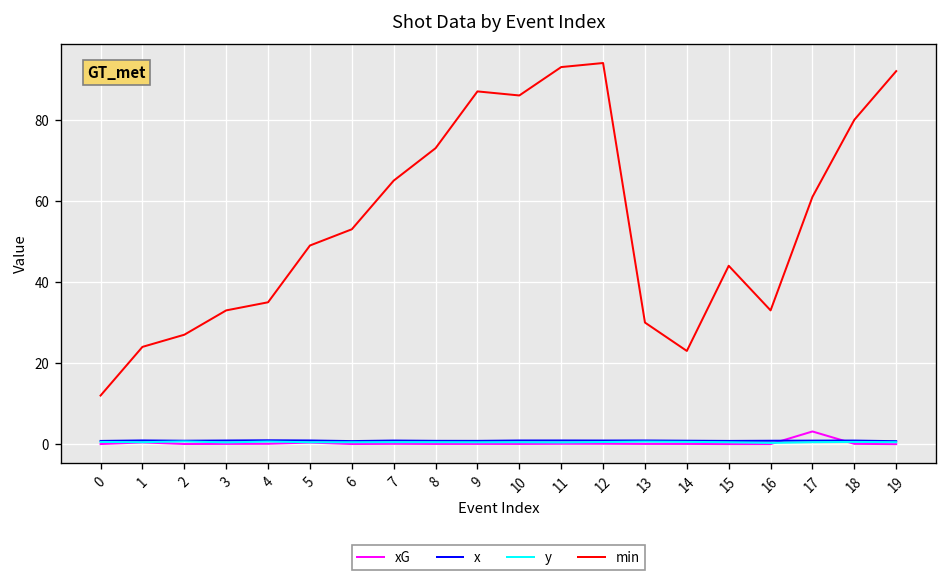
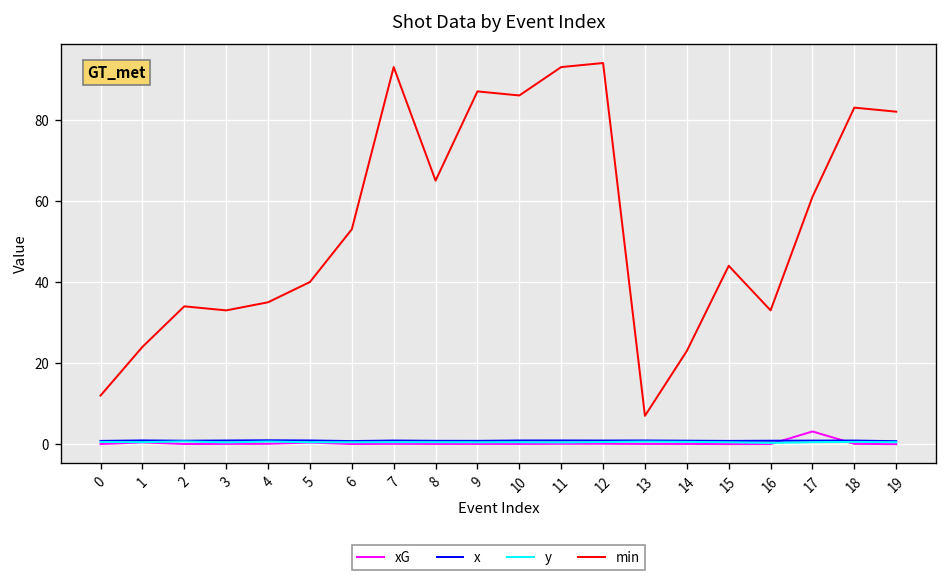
min, 2: 27 -> 34
min, 5: 49 -> 40
min, 7: 65 -> 93
min, 8: 73 -> 65
min, 13: 30 -> 7
min, 18: 80 -> 83
min, 19: 92 -> 82
